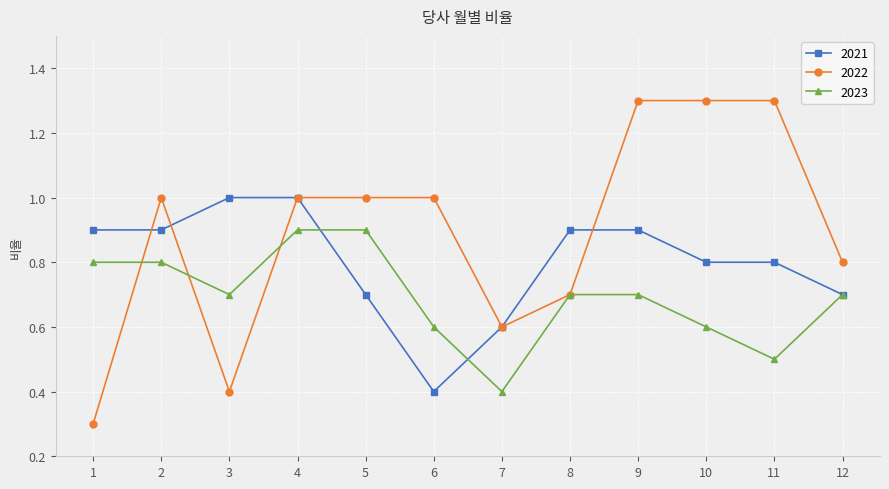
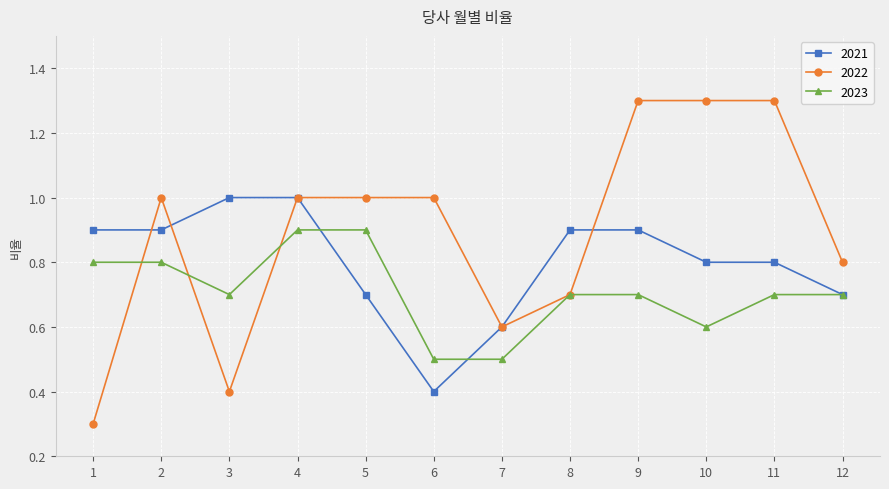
2023, 6: 0.6 -> 0.5
2023, 7: 0.4 -> 0.5
2023, 11: 0.5 -> 0.7
